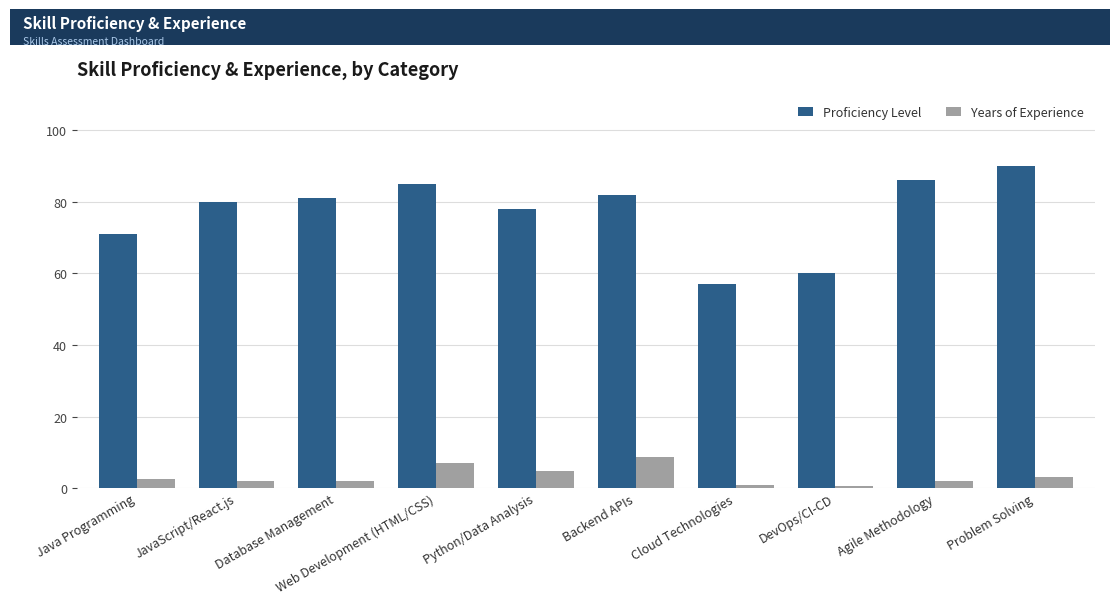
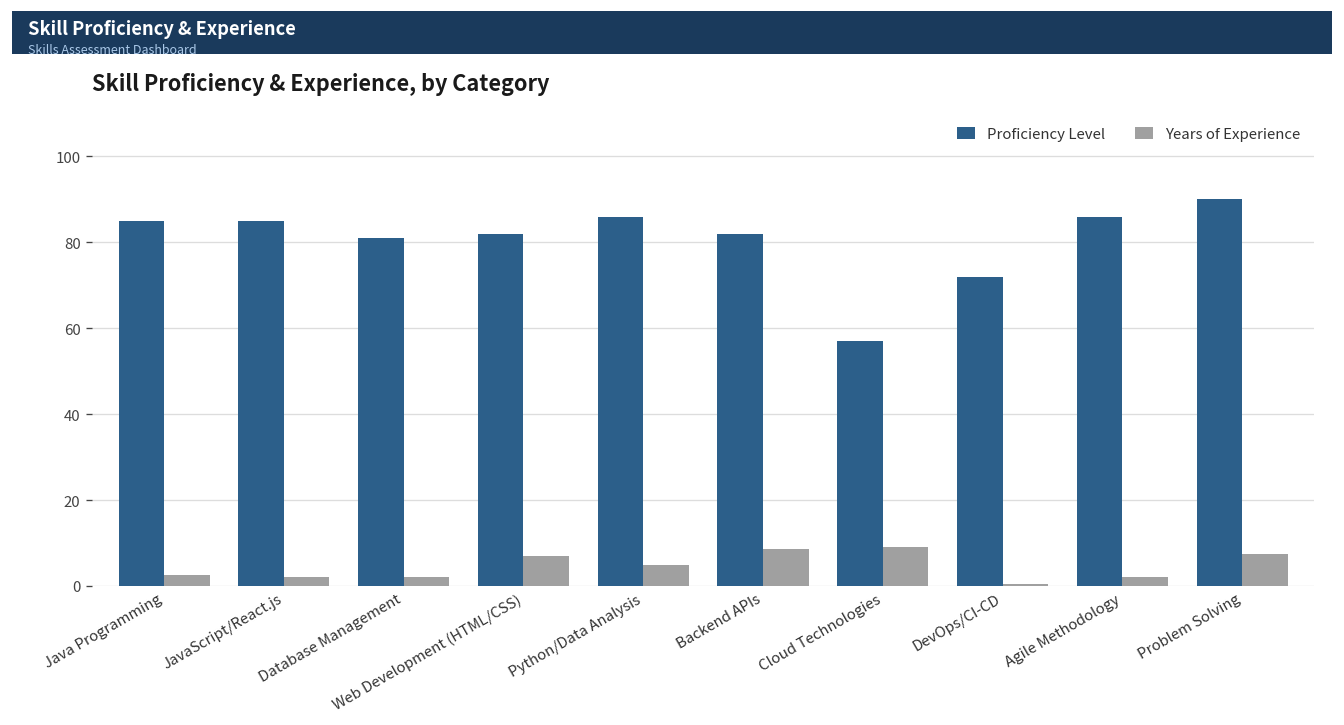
Proficiency Level, Java Programming: 71 -> 85
Proficiency Level, JavaScript/React.js: 80 -> 85
Proficiency Level, Web Development (HTML/CSS): 85 -> 82
Proficiency Level, Python/Data Analysis: 78 -> 86
Years of Experience, Cloud Technologies: 1 -> 9
Proficiency Level, DevOps/CI-CD: 60 -> 72
Years of Experience, Problem Solving: 3 -> 8
